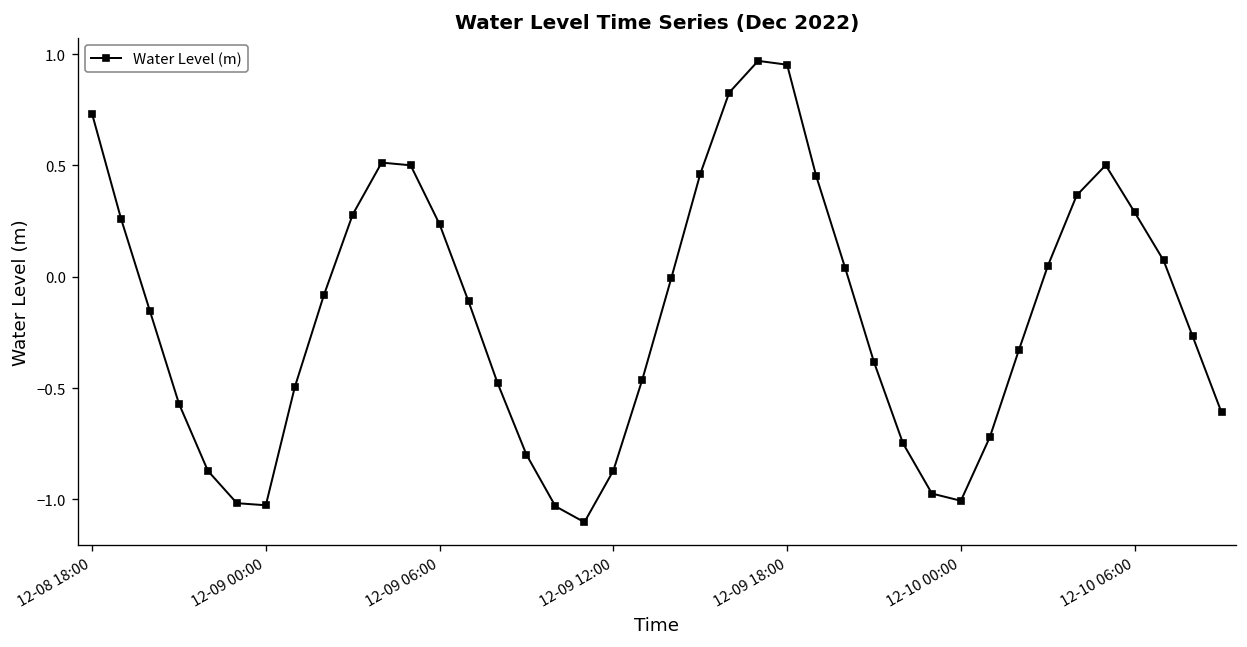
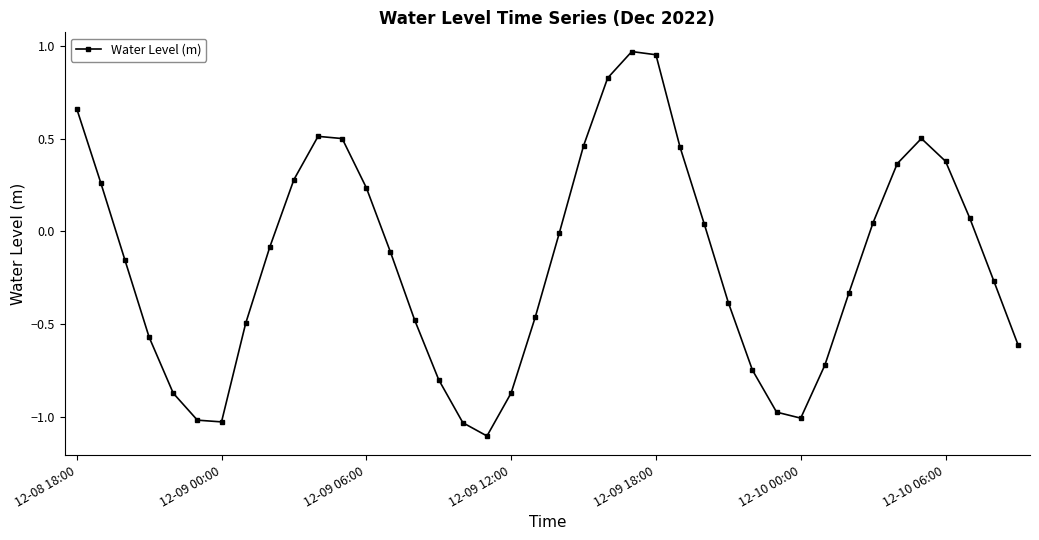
12-08 18:00: 0.73 -> 0.66
12-10 06:00: 0.29 -> 0.38
